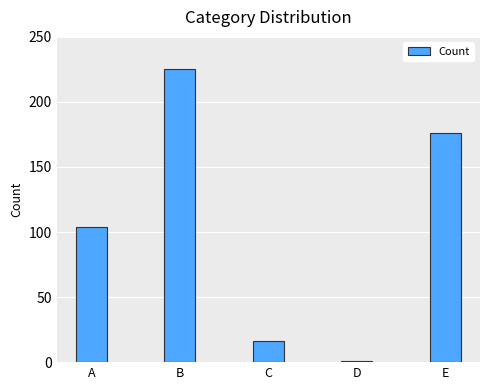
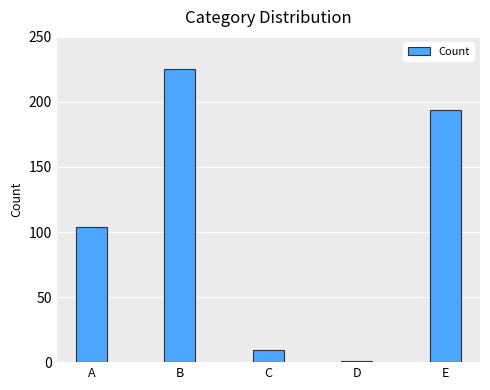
C: 16 -> 9
E: 176 -> 194
